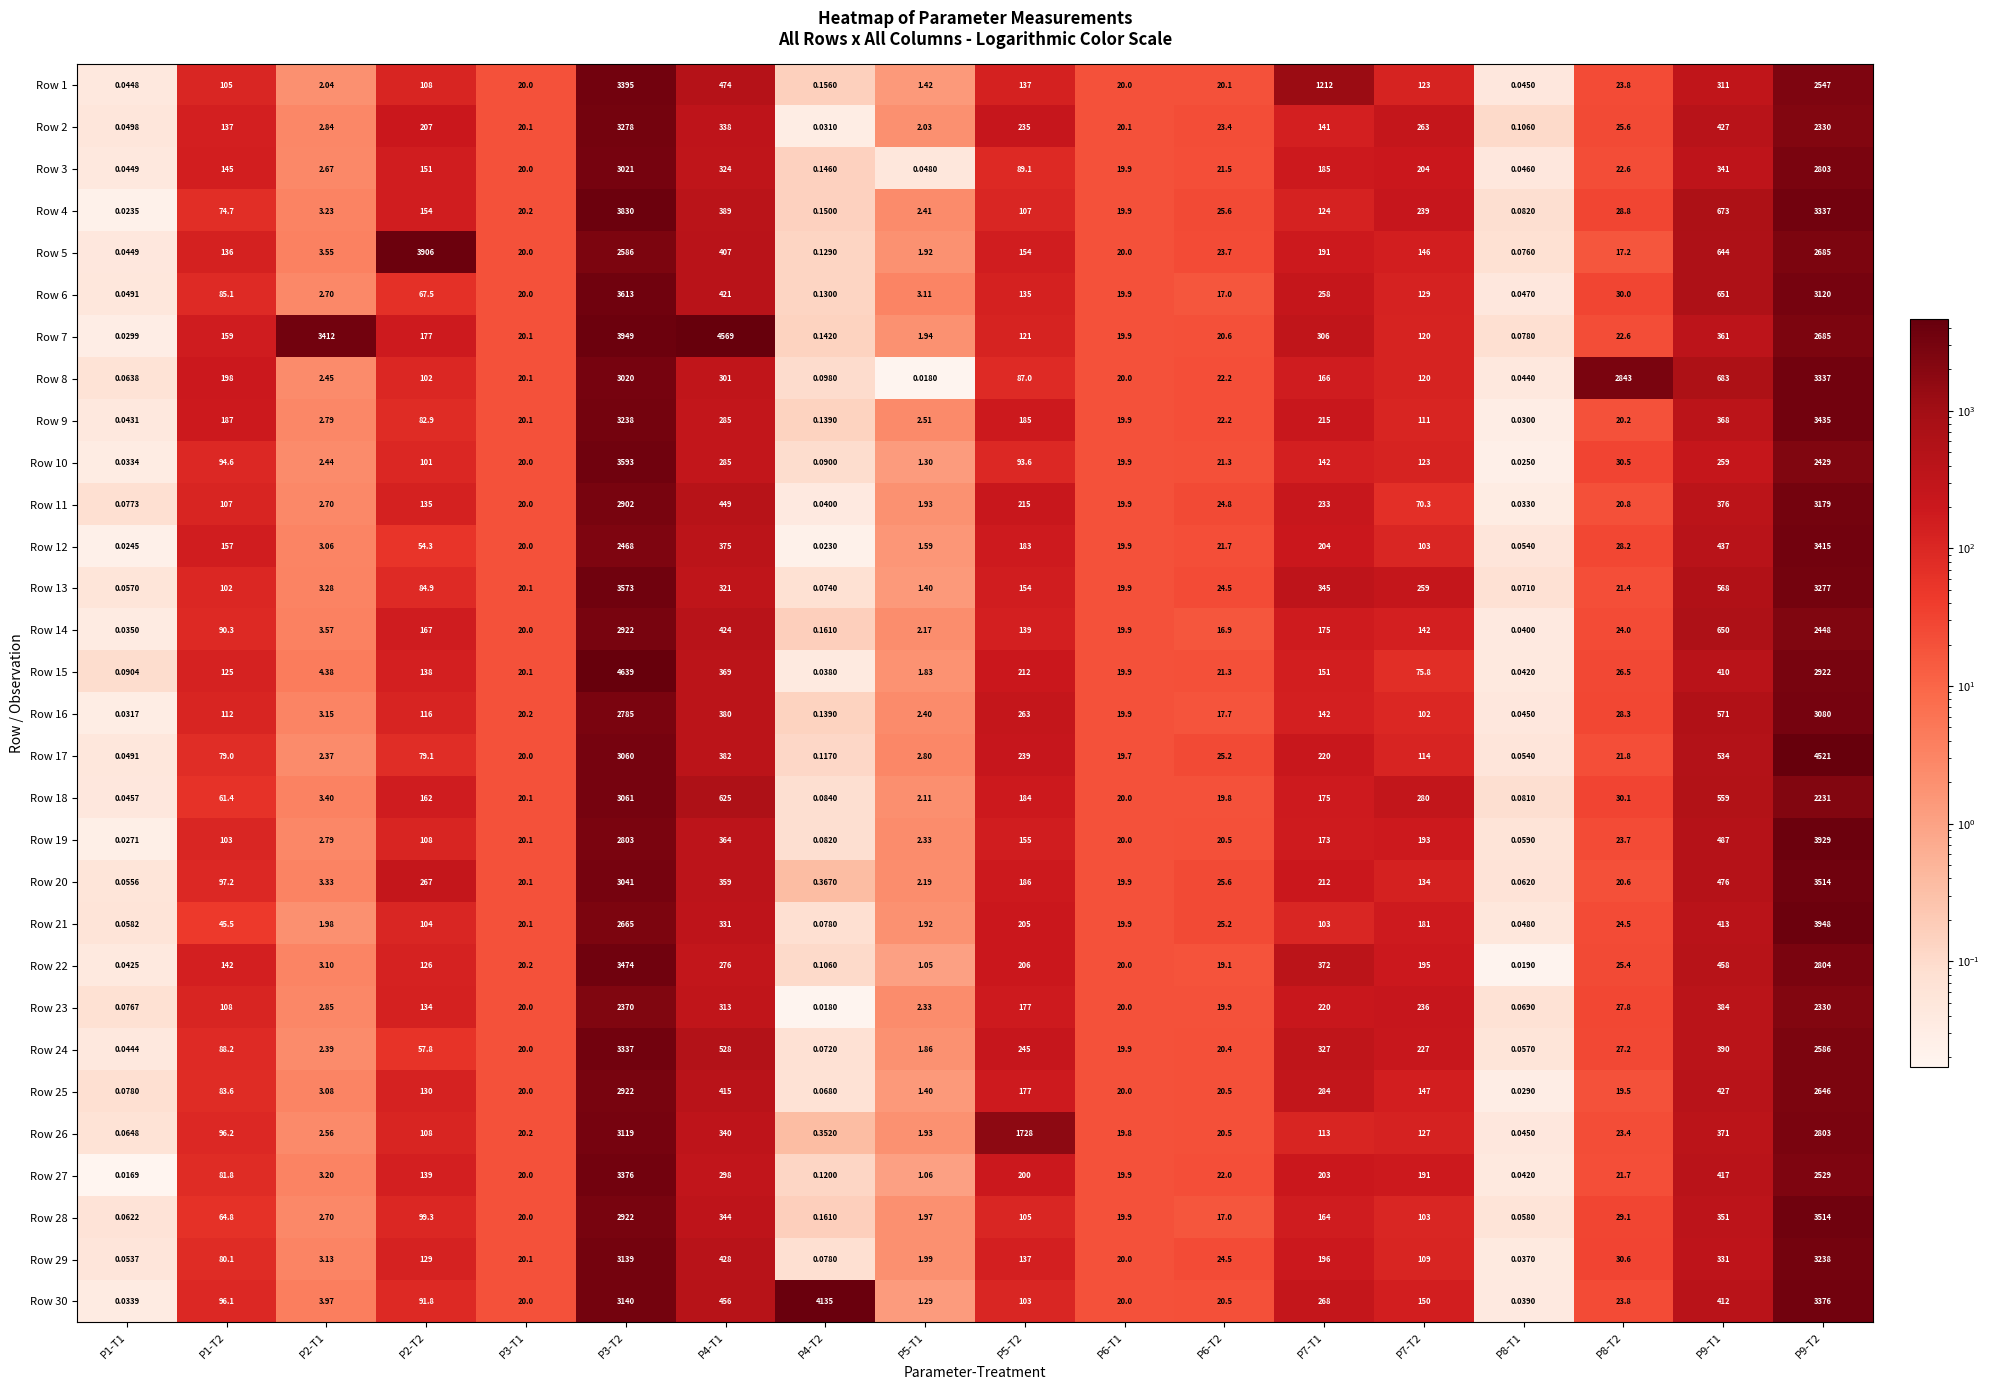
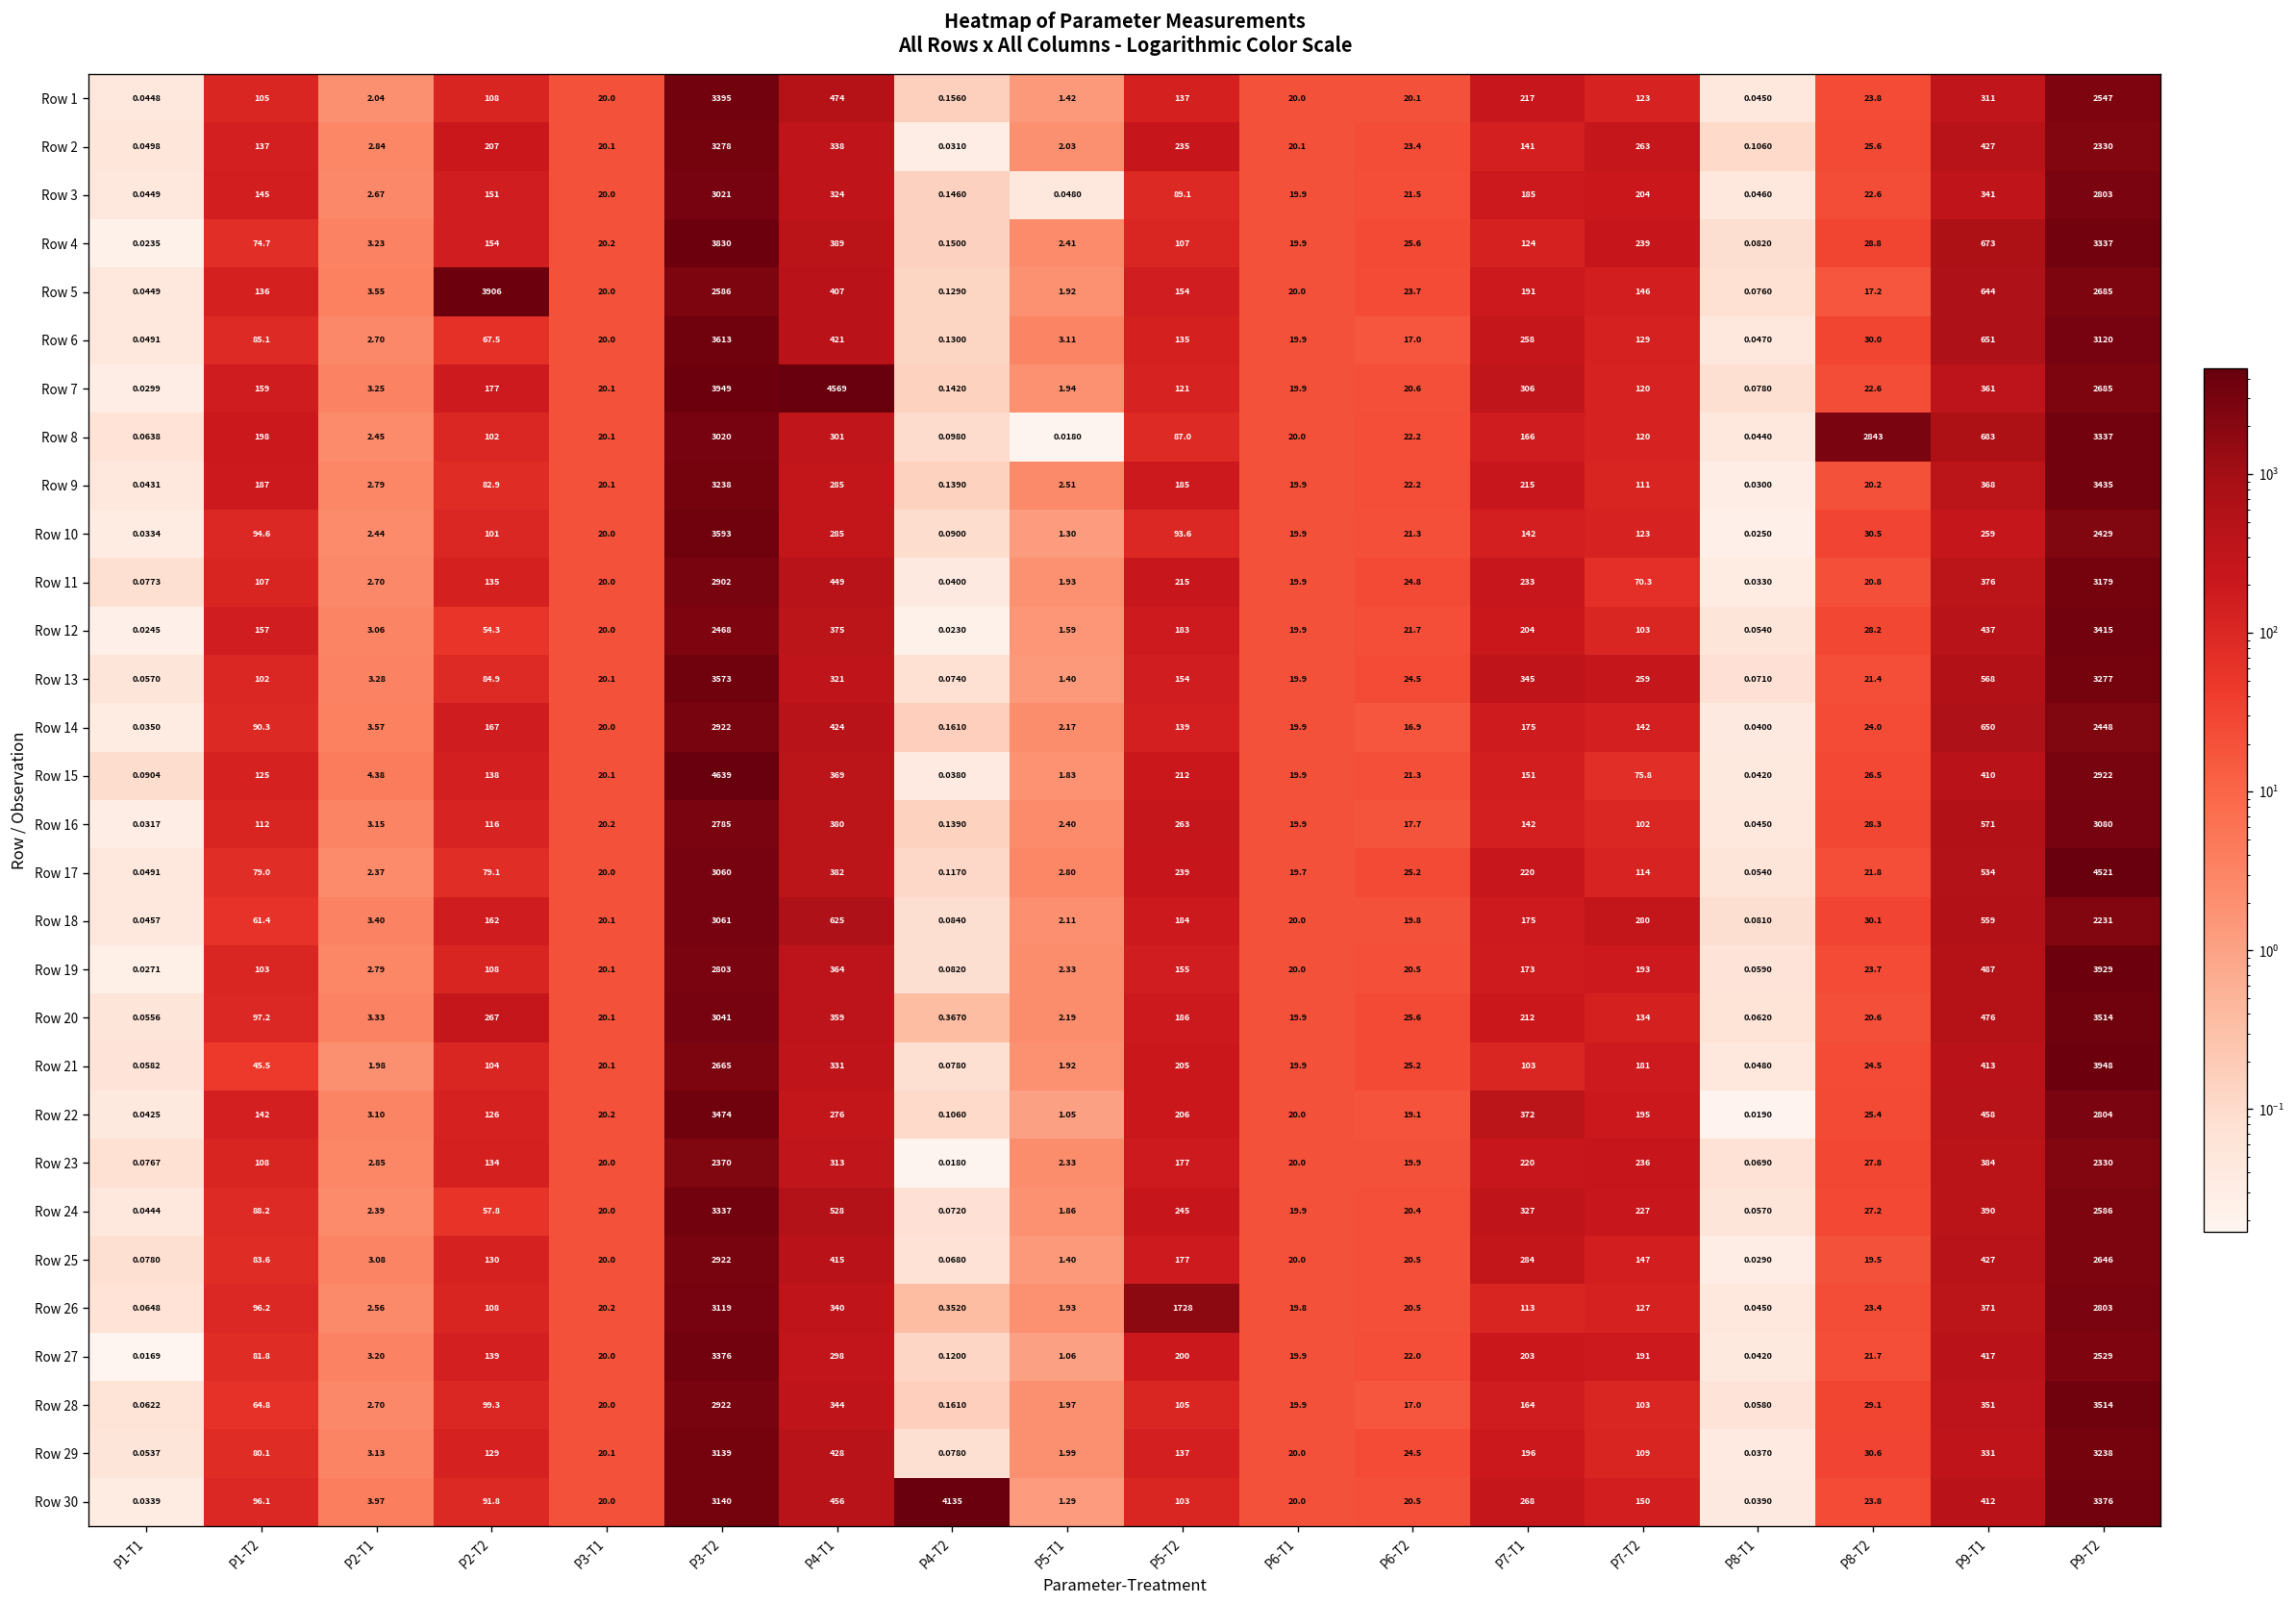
Row 1, P7-T1: 1212 -> 217
Row 7, P2-T1: 3412 -> 3.25
